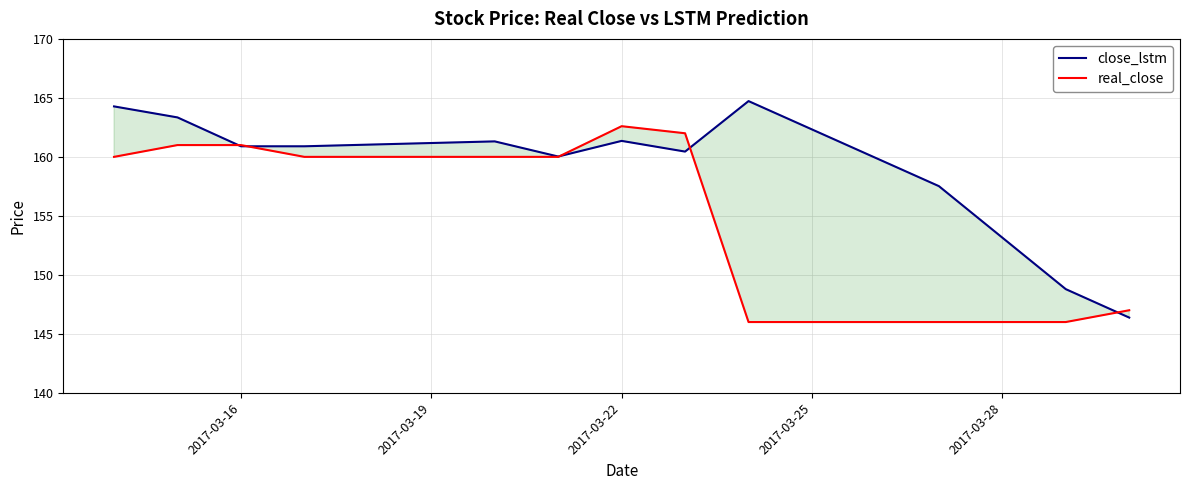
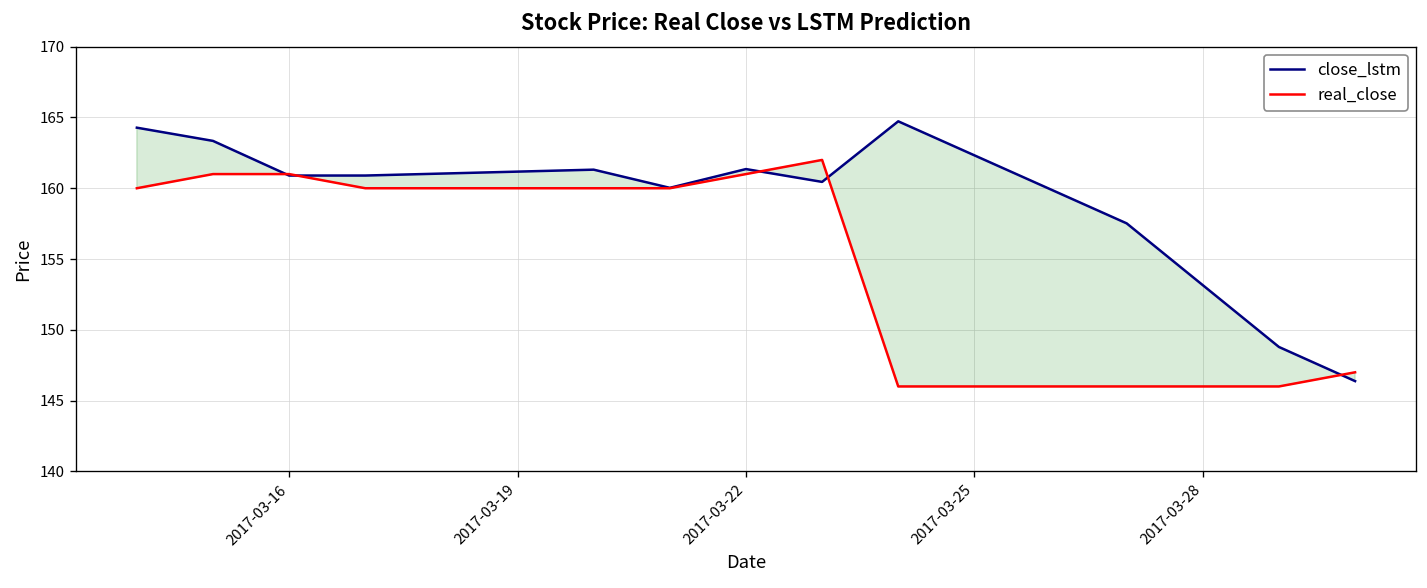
real_close, 2017-03-22: 162.6 -> 161.0
